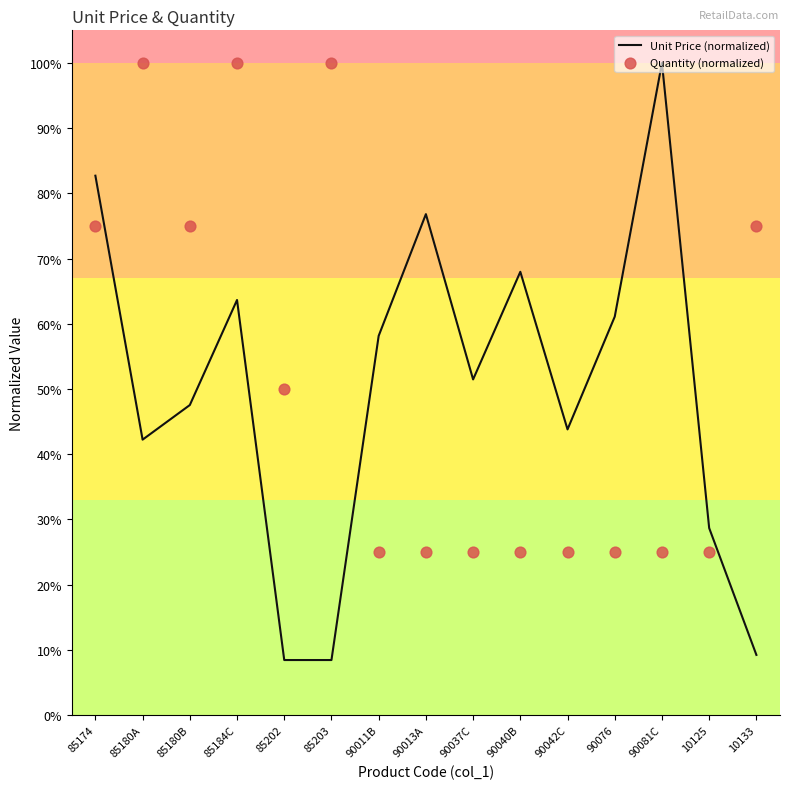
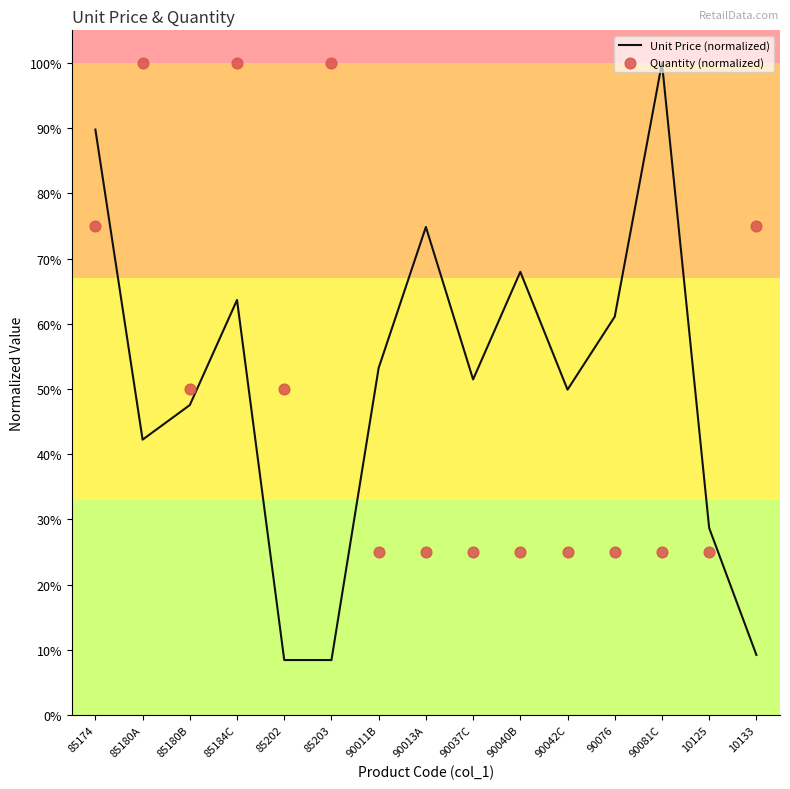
Unit Price (normalized), 85174: 83% -> 90%
Quantity (normalized), 85180B: 75% -> 50%
Unit Price (normalized), 90011B: 58% -> 53%
Unit Price (normalized), 90013A: 77% -> 75%
Unit Price (normalized), 90042C: 44% -> 50%
